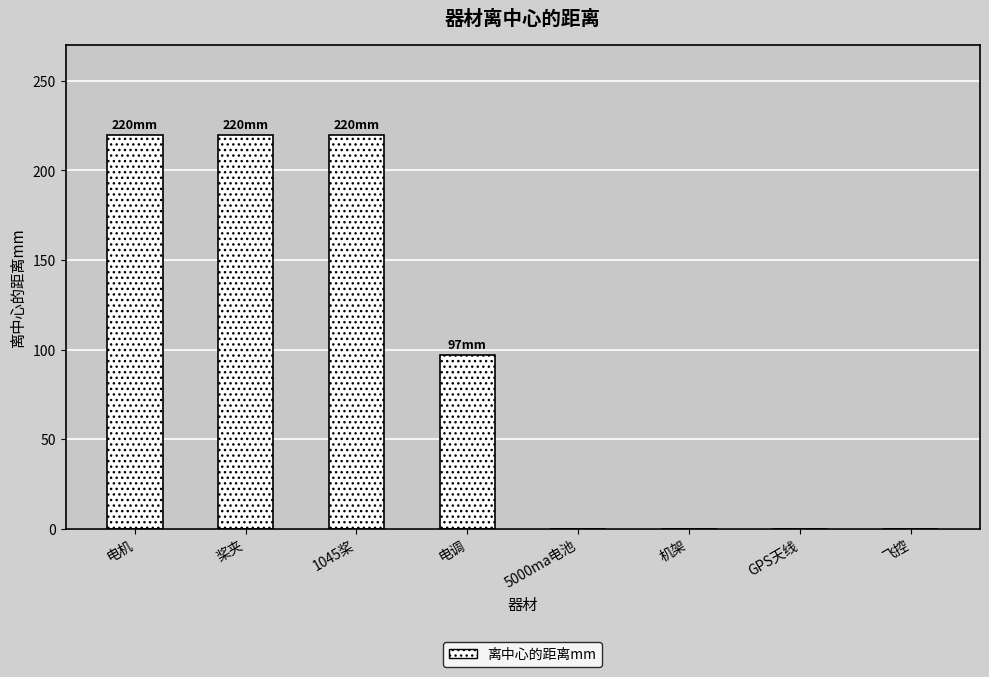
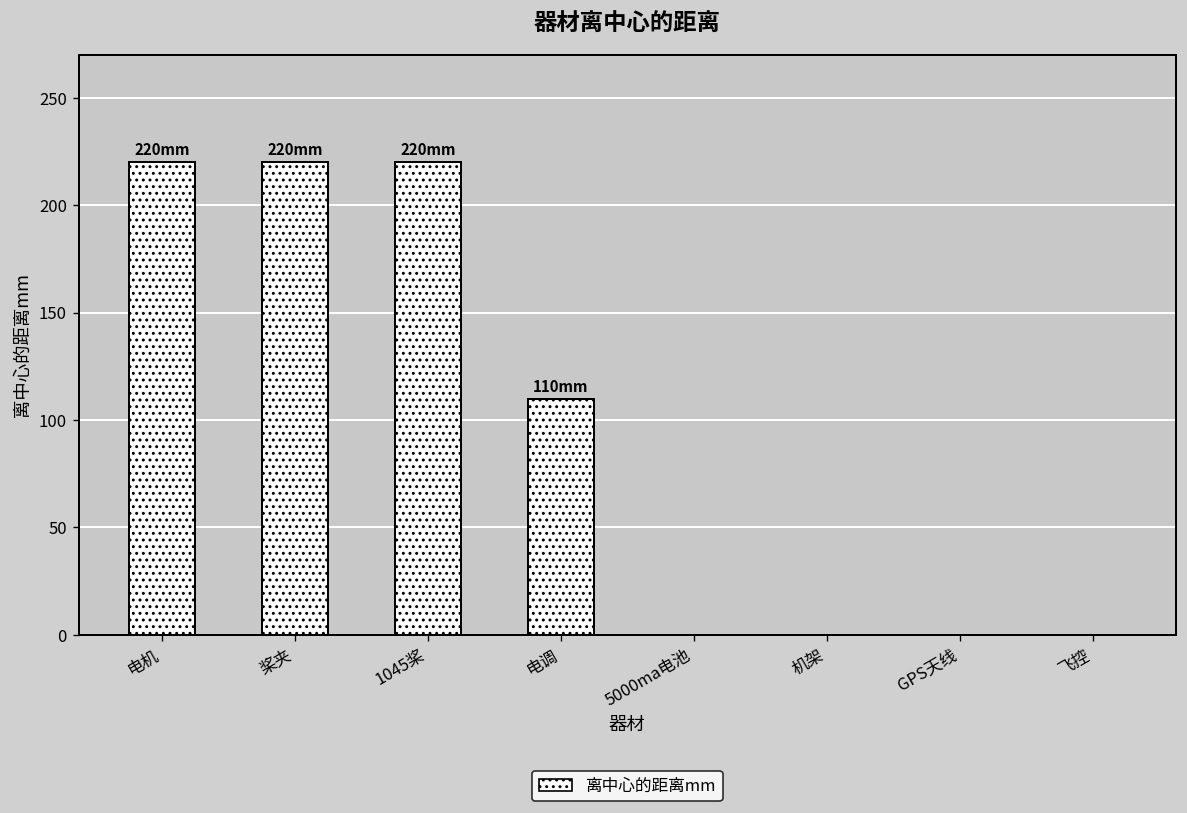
电调: 97 -> 110
